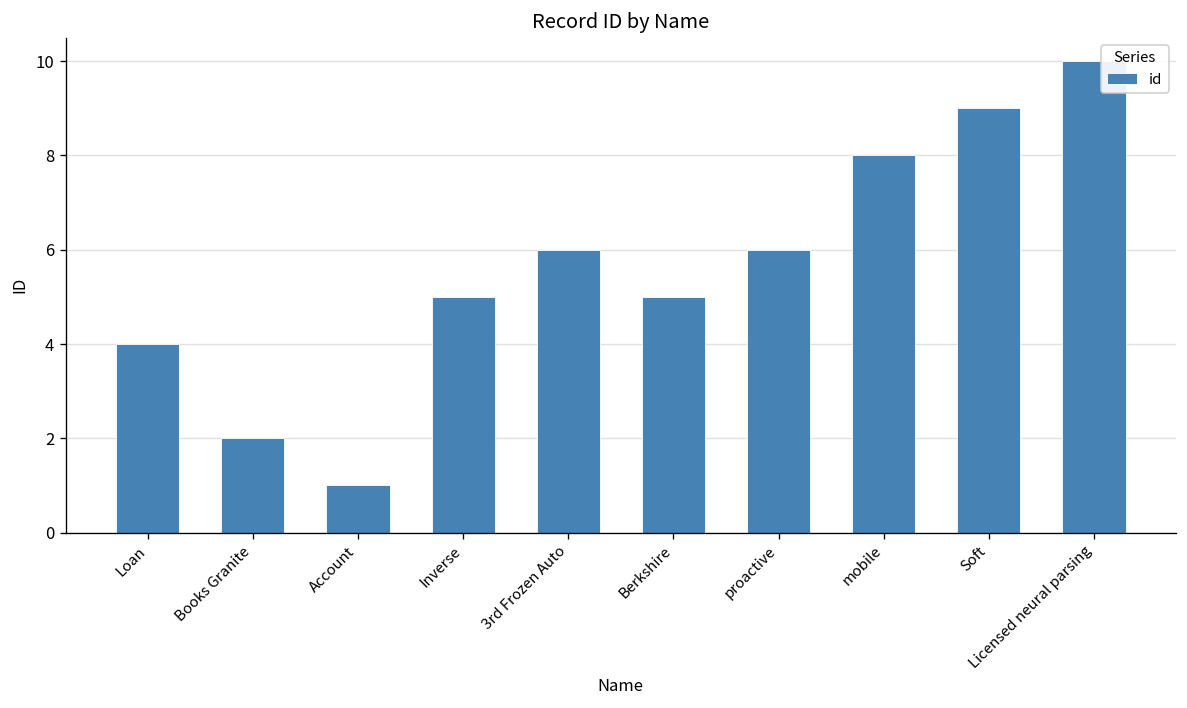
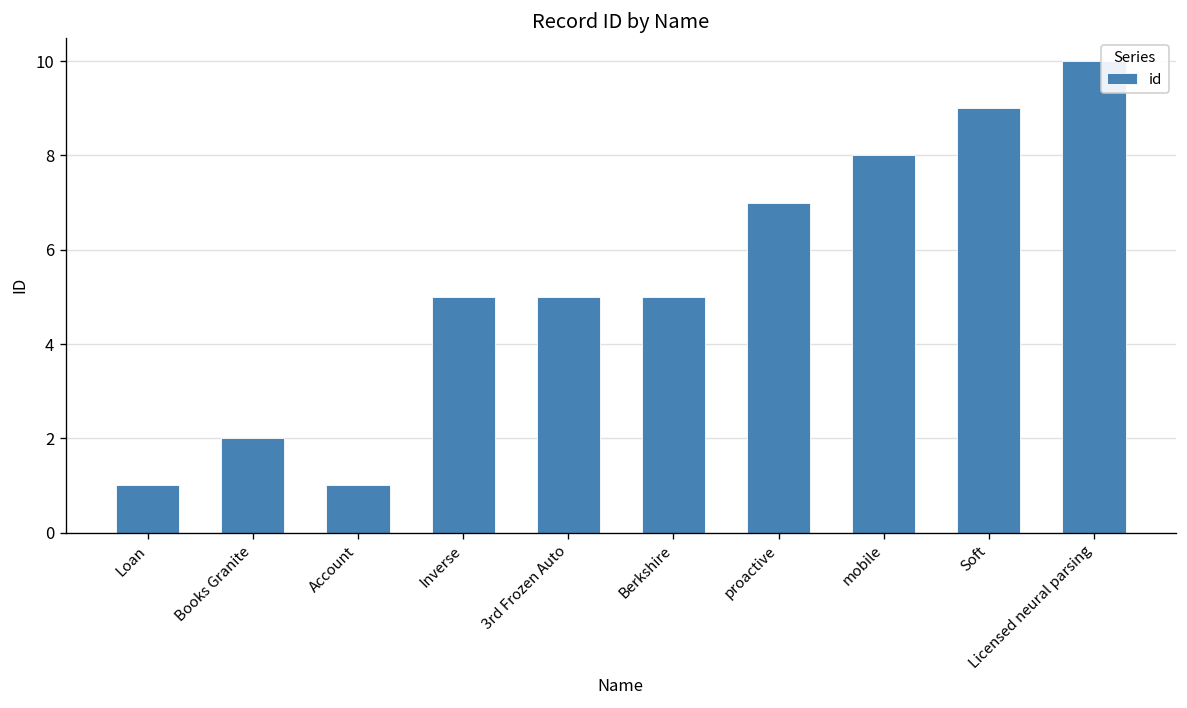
Loan: 4 -> 1
3rd Frozen Auto: 6 -> 5
proactive: 6 -> 7
